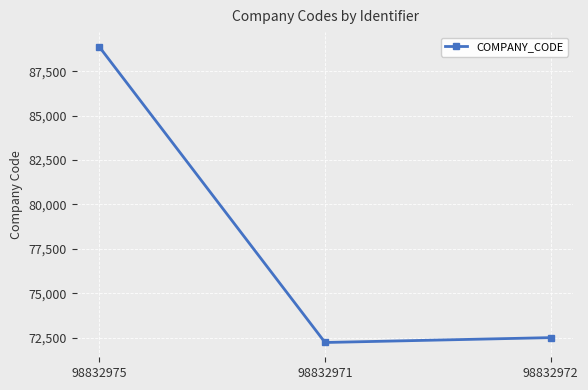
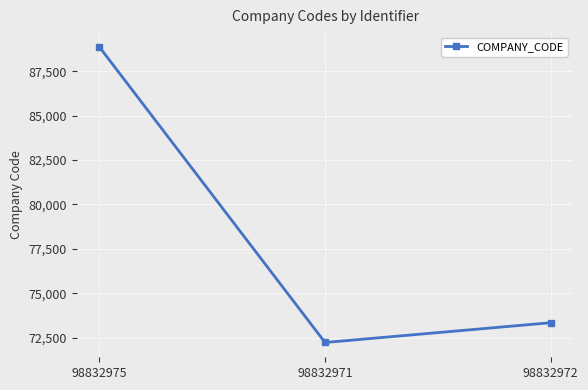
98832972: 72,500 -> 73,300
